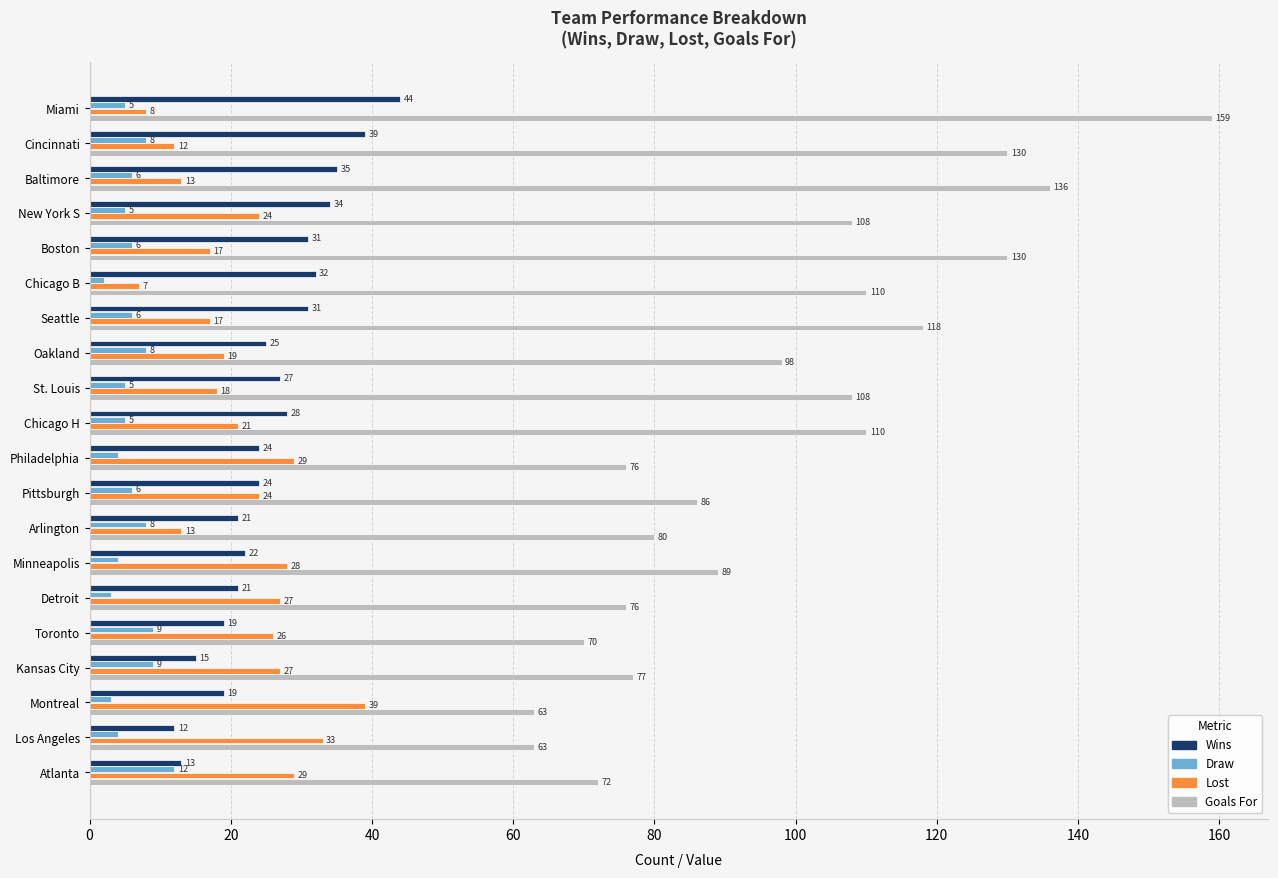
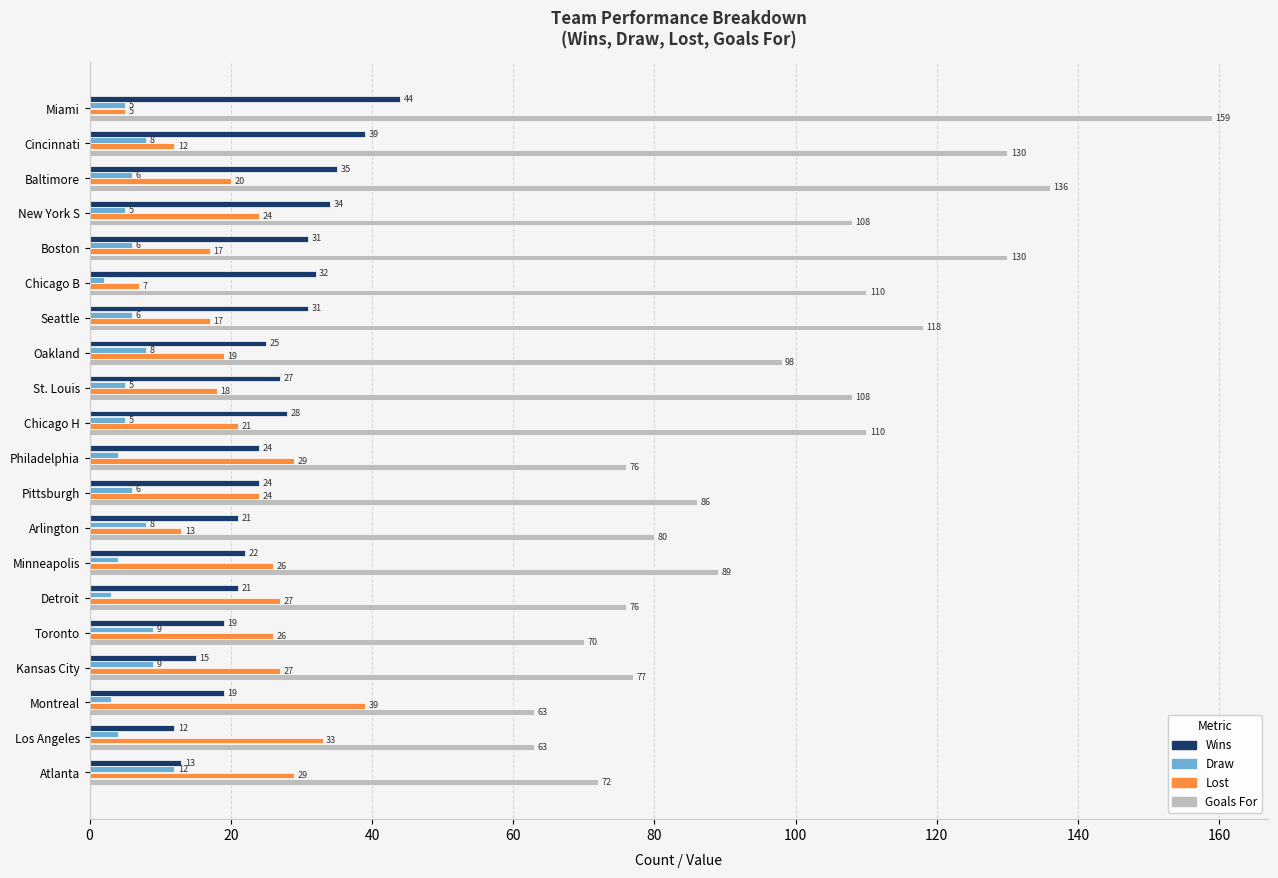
Lost, Miami: 8 -> 5
Lost, Baltimore: 13 -> 20
Lost, Minneapolis: 28 -> 26
